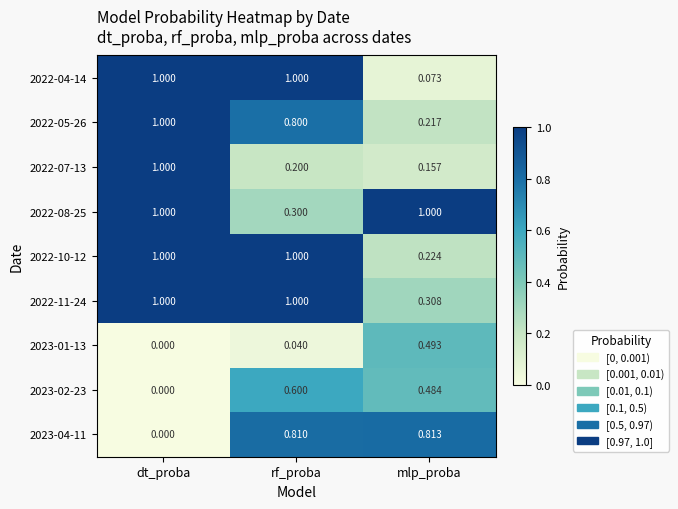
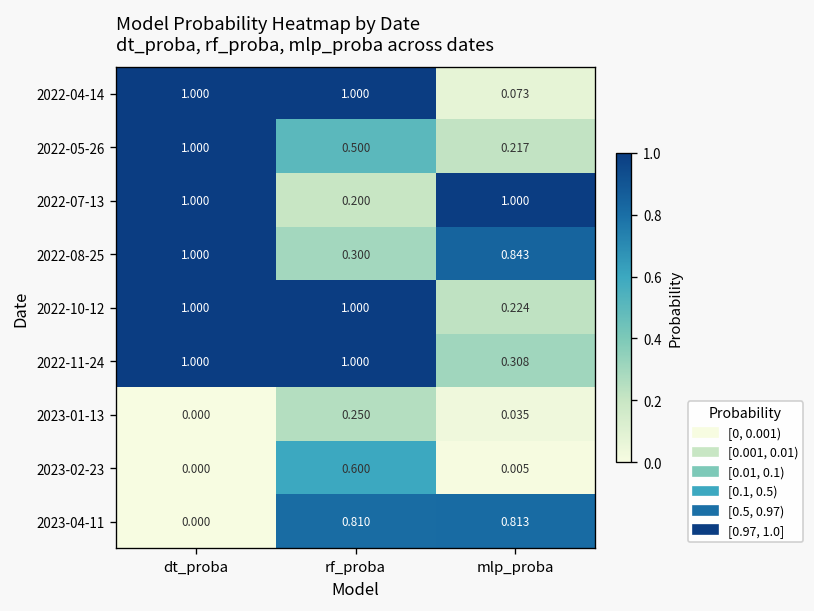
2022-05-26, rf_proba: 0.800 -> 0.500
2022-07-13, mlp_proba: 0.157 -> 1.000
2022-08-25, mlp_proba: 1.000 -> 0.843
2023-01-13, rf_proba: 0.040 -> 0.250
2023-01-13, mlp_proba: 0.493 -> 0.035
2023-02-23, mlp_proba: 0.484 -> 0.005
